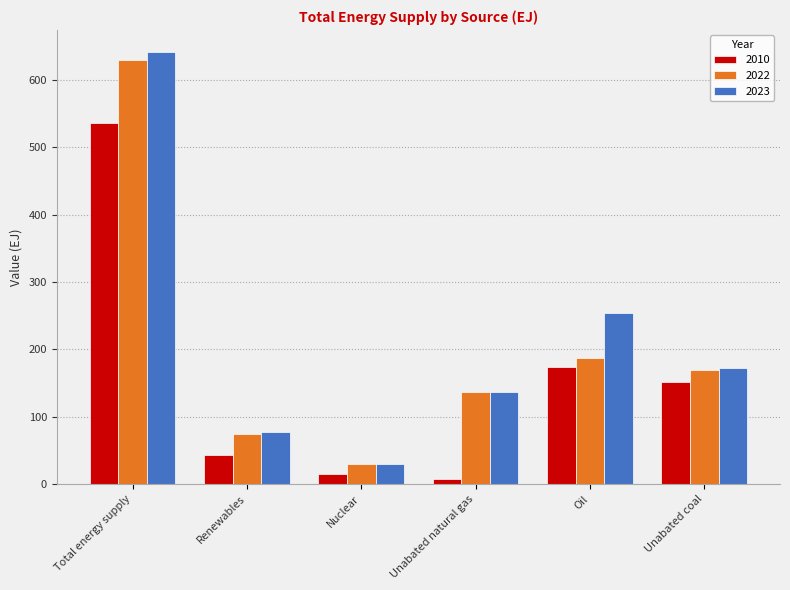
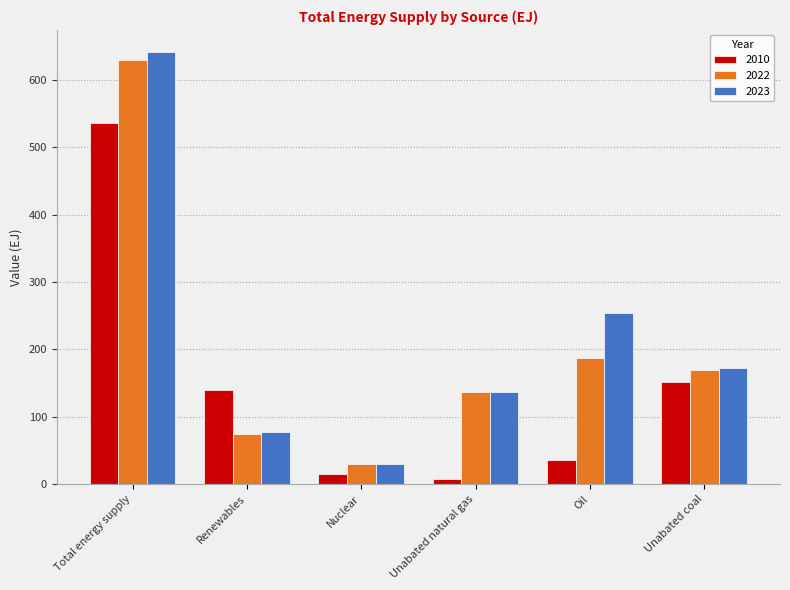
2010, Renewables: 40 -> 140
2010, Oil: 170 -> 40
